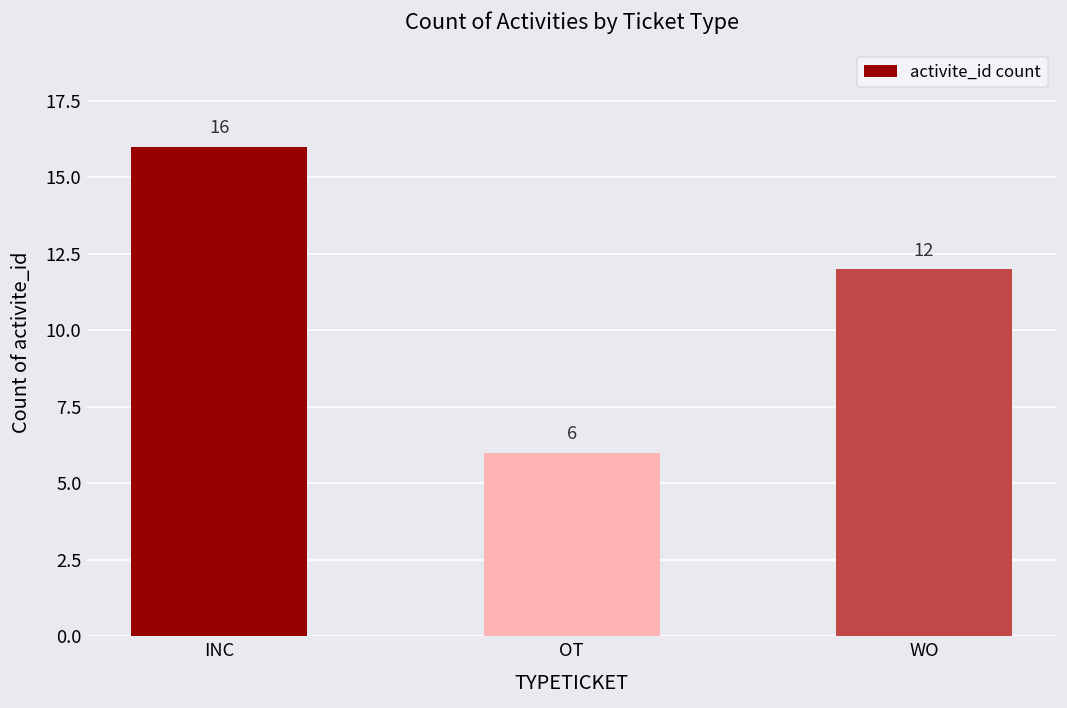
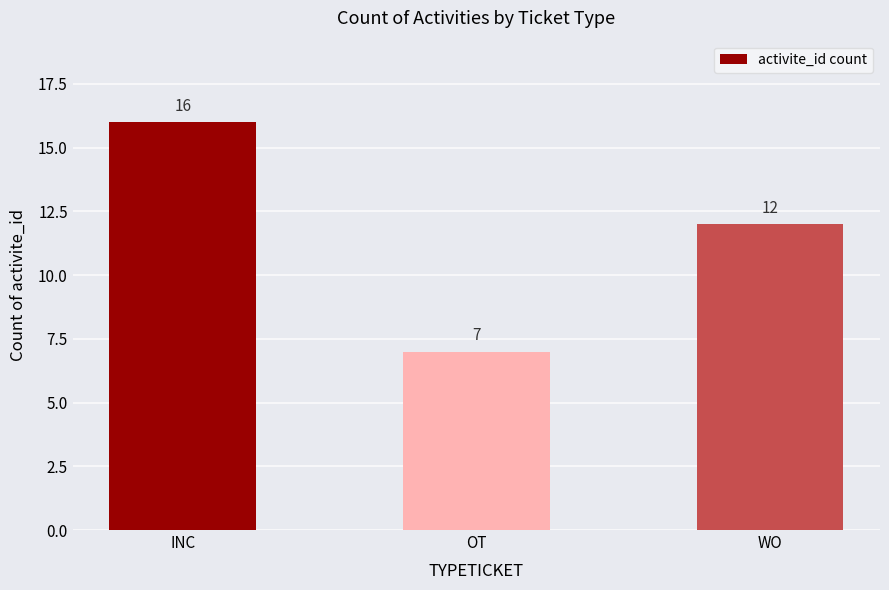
OT: 6 -> 7
